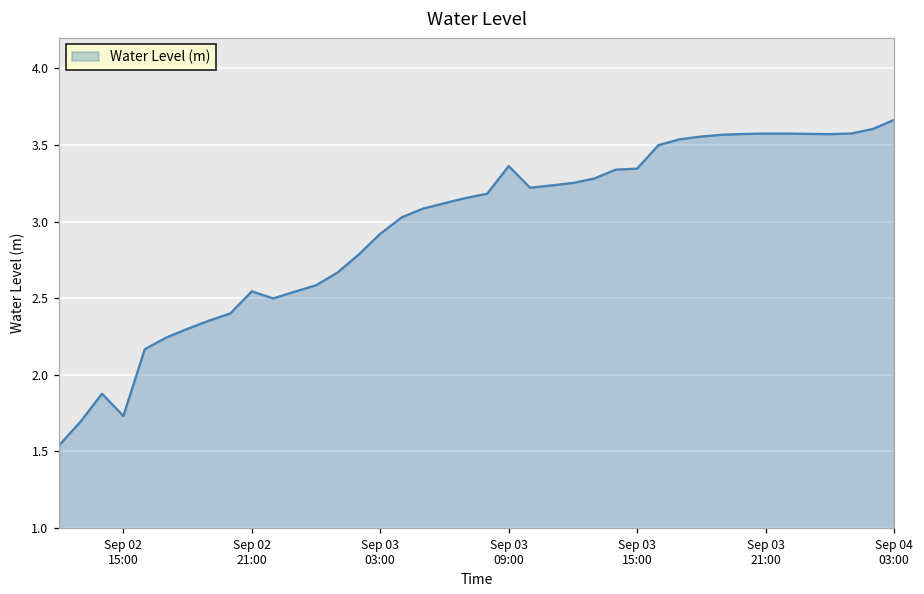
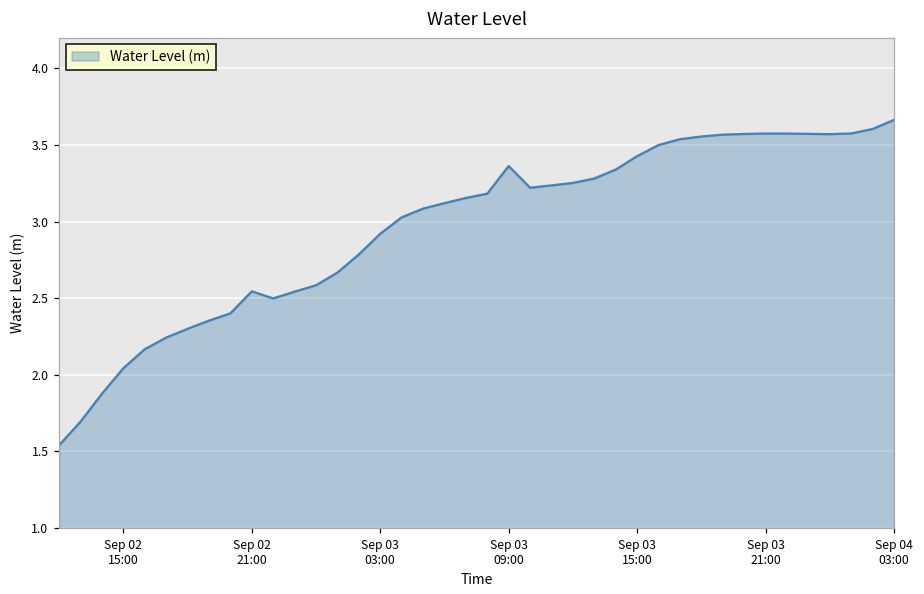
Sep 02 15:00: 1.73 -> 2.04
Sep 03 15:00: 3.34 -> 3.43
